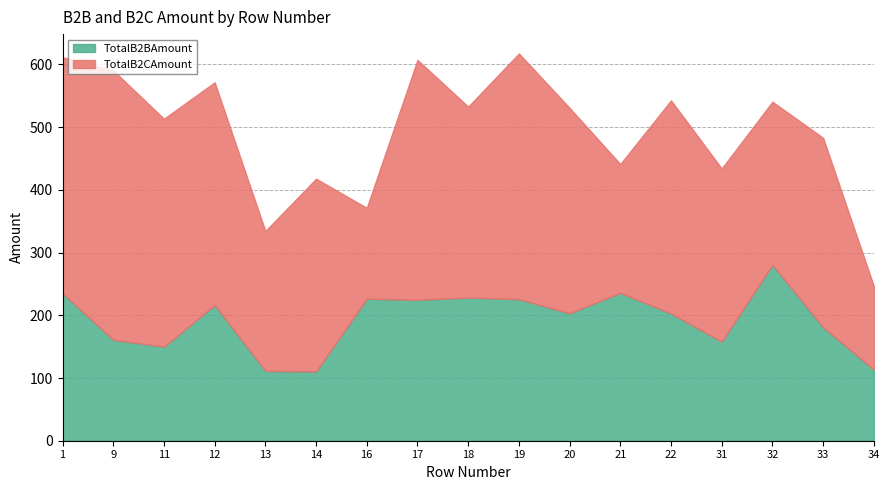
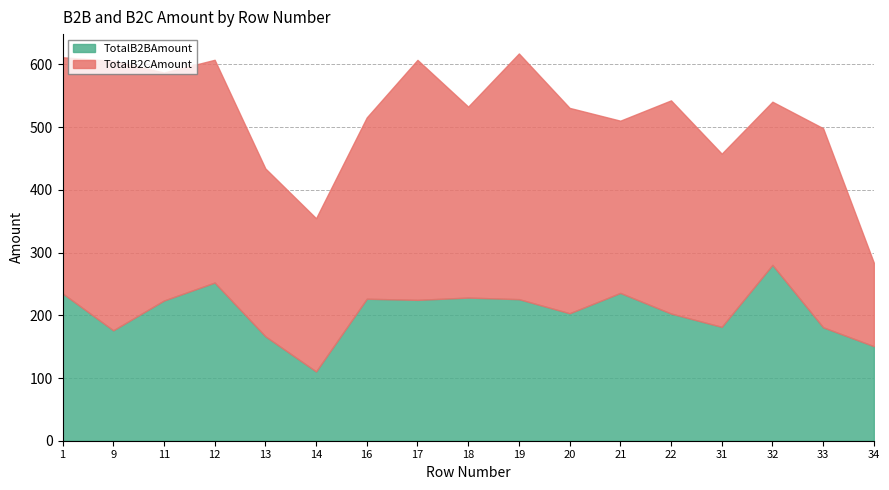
TotalB2BAmount, 9: 160 -> 180
TotalB2BAmount, 11: 150 -> 220
TotalB2BAmount, 12: 220 -> 250
TotalB2BAmount, 13: 110 -> 170
TotalB2CAmount, 13: 220 -> 270
TotalB2CAmount, 14: 310 -> 240
TotalB2CAmount, 16: 140 -> 290
TotalB2CAmount, 21: 210 -> 270
TotalB2BAmount, 31: 160 -> 180
TotalB2CAmount, 33: 300 -> 320
TotalB2BAmount, 34: 110 -> 150
